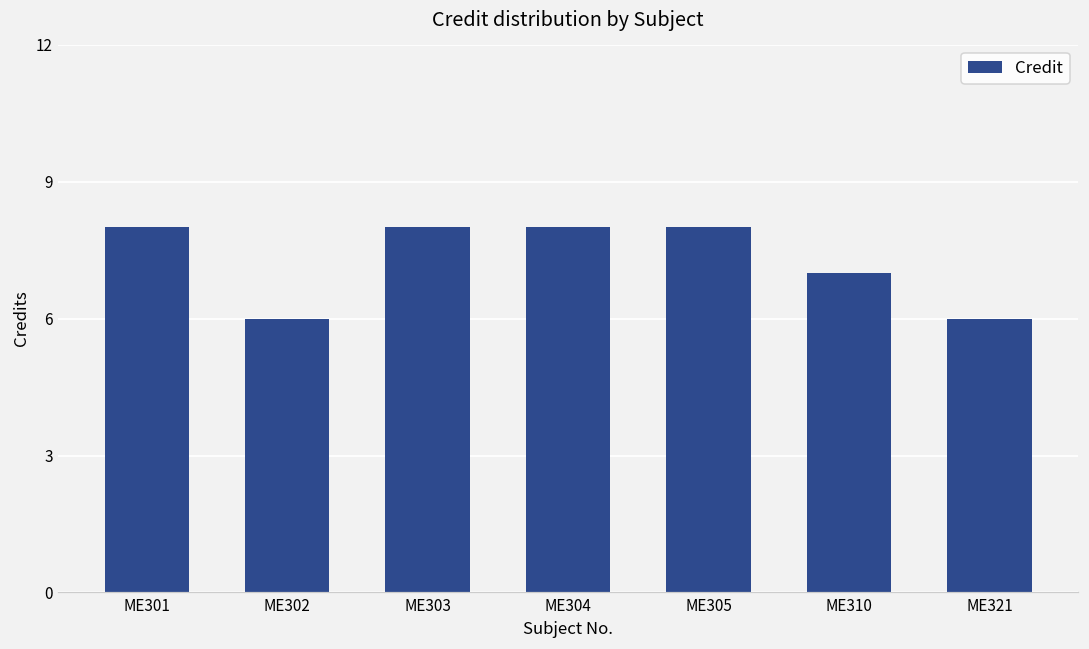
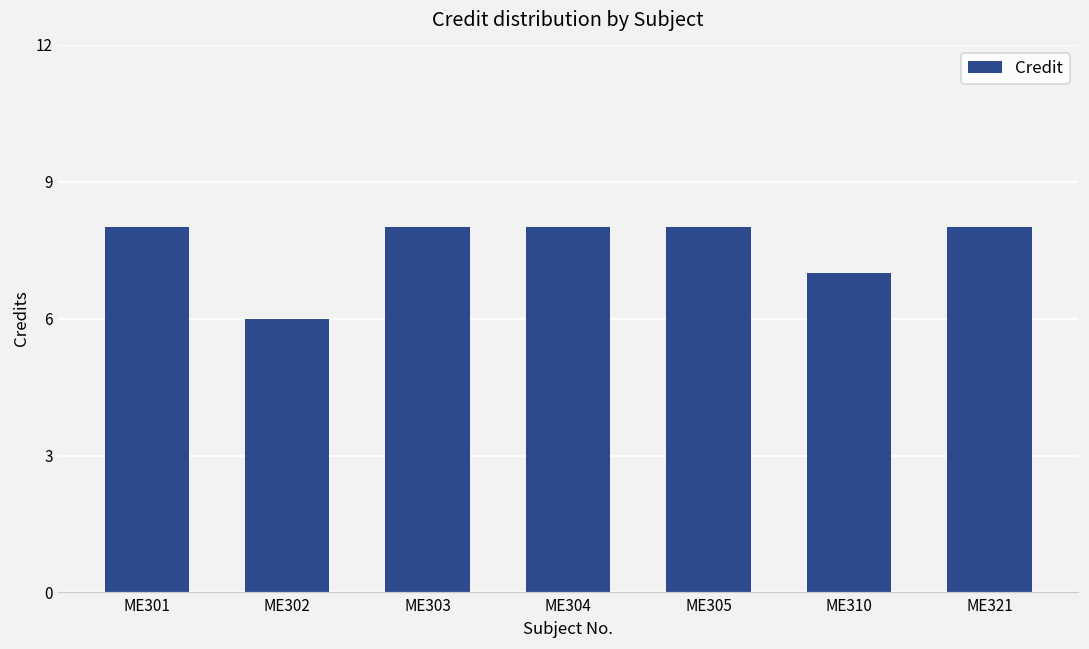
ME321: 6 -> 8
